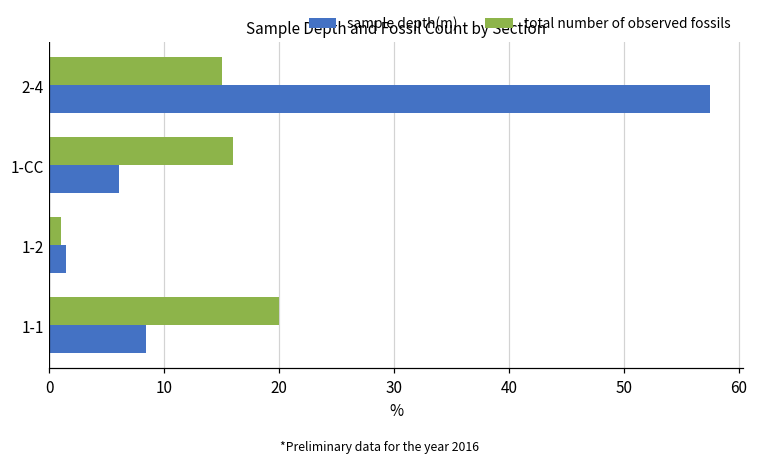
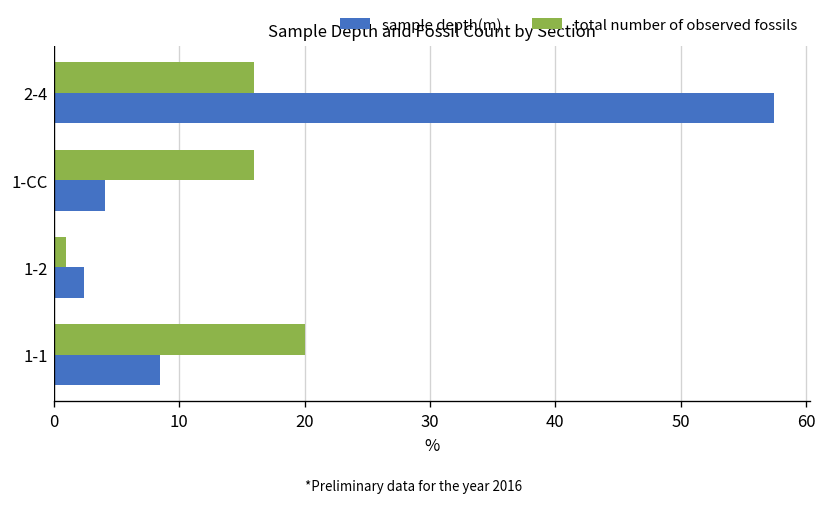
total number of observed fossils, 2-4: 15 -> 16
sample depth(m), 1-CC: 6.1 -> 4.1
sample depth(m), 1-2: 1.5 -> 2.4
